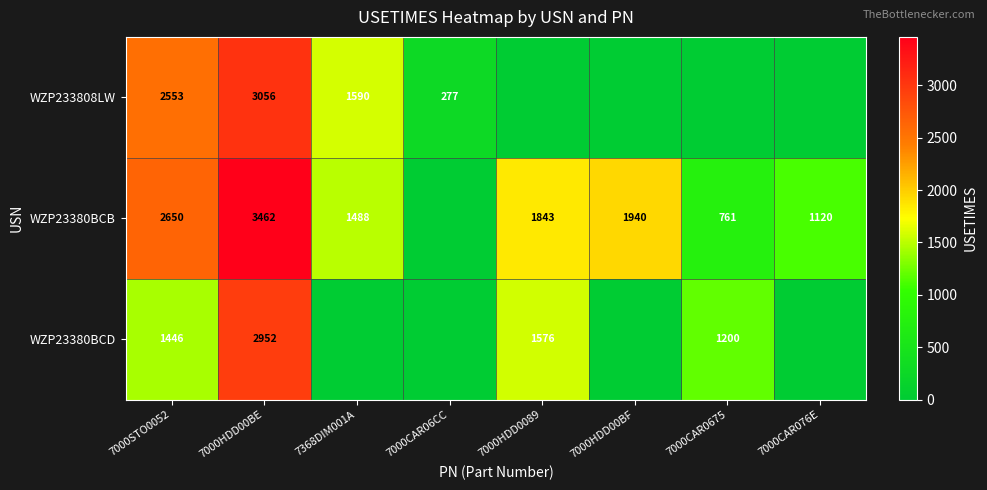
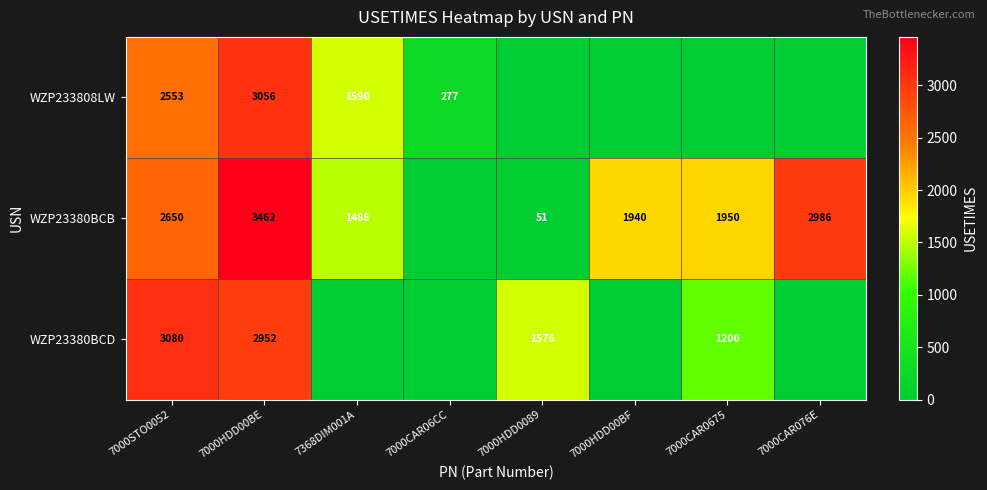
WZP23380BCB, 7000HDD0089: 1843 -> 51
WZP23380BCB, 7000CAR0675: 761 -> 1950
WZP23380BCB, 7000CAR076E: 1120 -> 2986
WZP23380BCD, 7000STO0052: 1446 -> 3080
